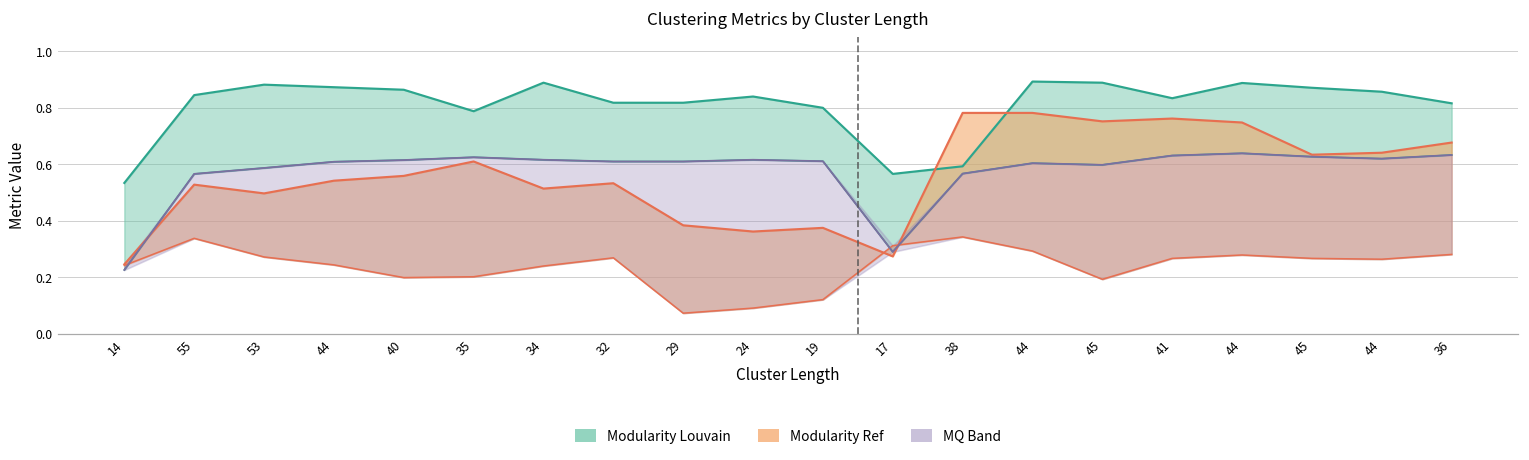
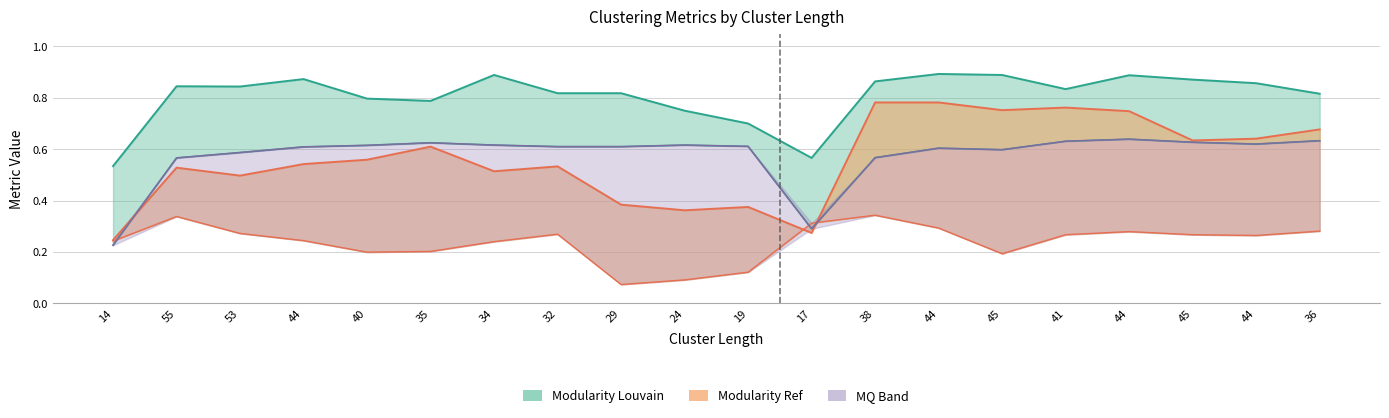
Modularity Louvain, 53: 0.88 -> 0.84
Modularity Louvain, 40: 0.86 -> 0.80
Modularity Louvain, 24: 0.84 -> 0.75
Modularity Louvain, 19: 0.8 -> 0.7
Modularity Louvain, 38: 0.59 -> 0.86
